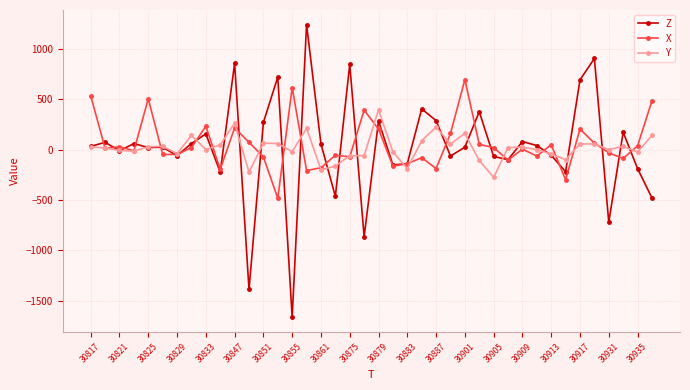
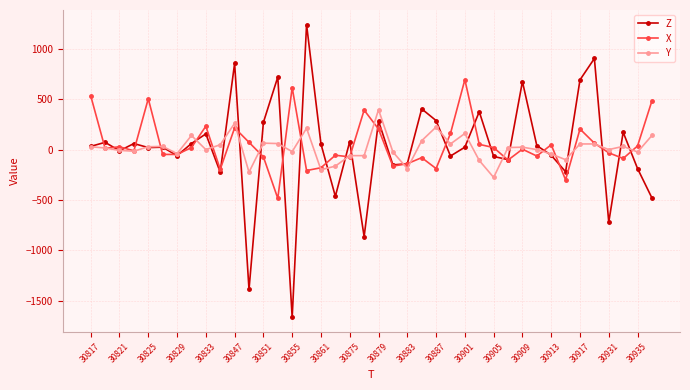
Z, 30875: 850 -> 80
Z, 30909: 80 -> 680
